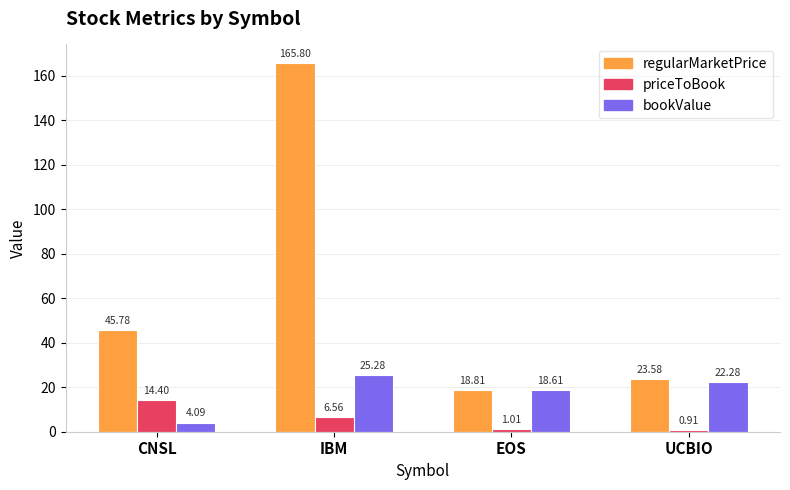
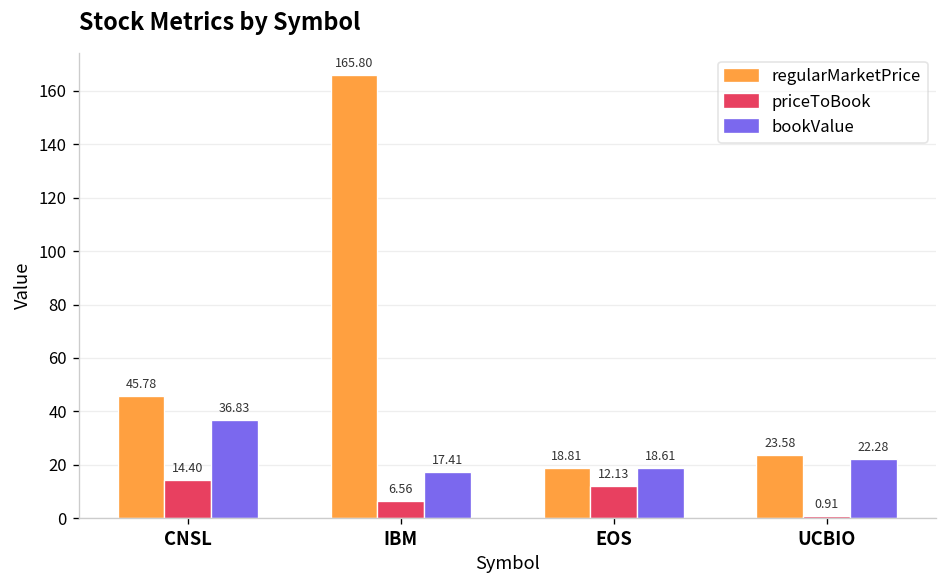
bookValue, CNSL: 4.09 -> 36.83
bookValue, IBM: 25.28 -> 17.41
priceToBook, EOS: 1.01 -> 12.13
